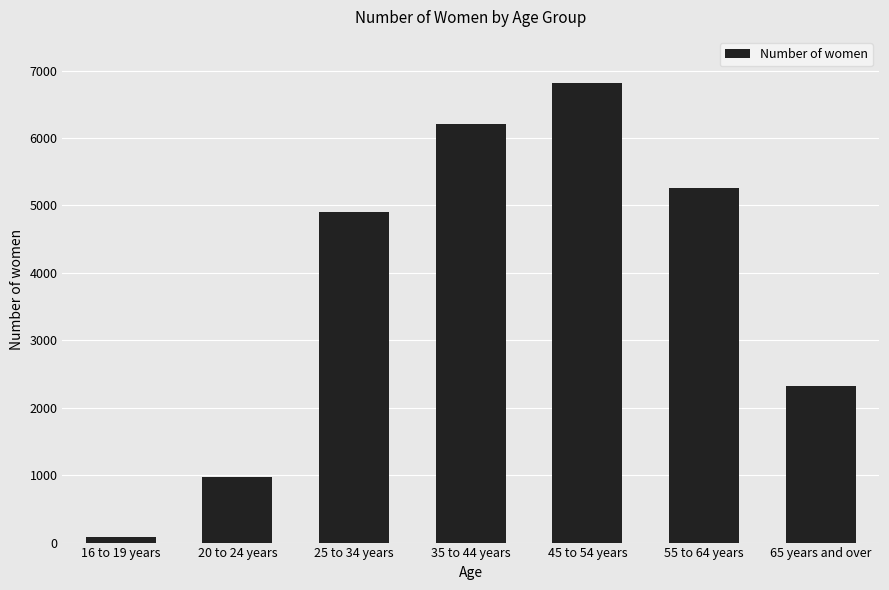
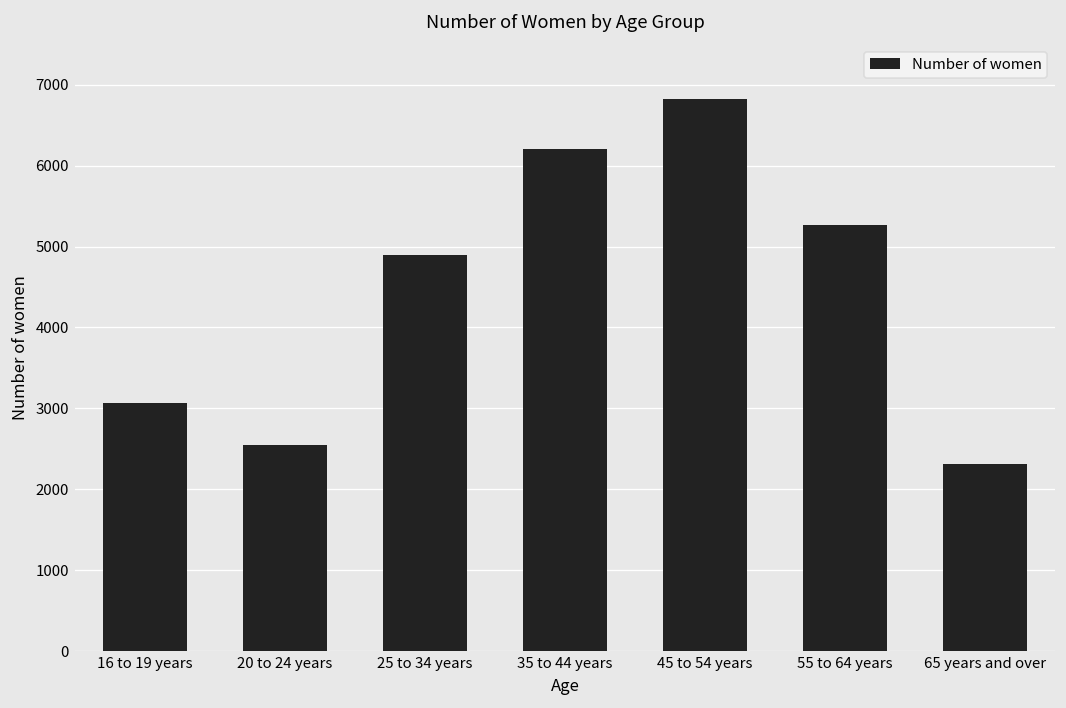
16 to 19 years: 100 -> 3100
20 to 24 years: 1000 -> 2600
